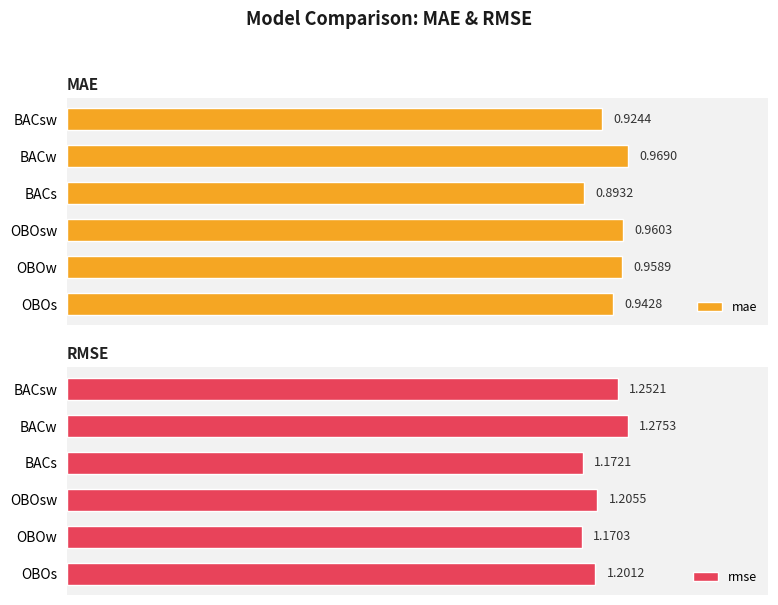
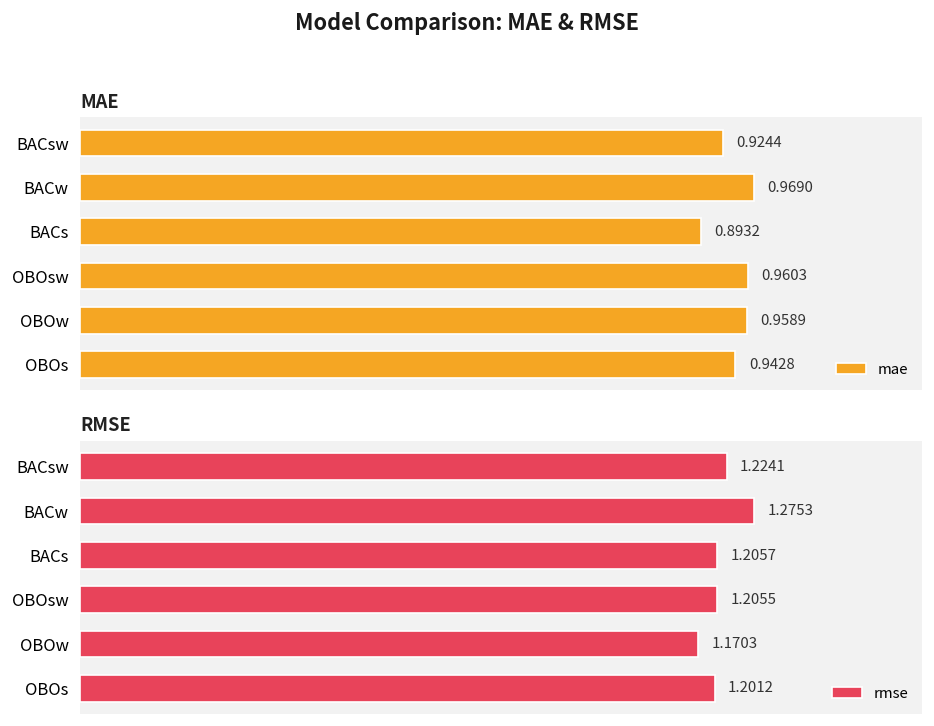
RMSE, BACsw: 1.2521 -> 1.2241
RMSE, BACs: 1.1721 -> 1.2057
